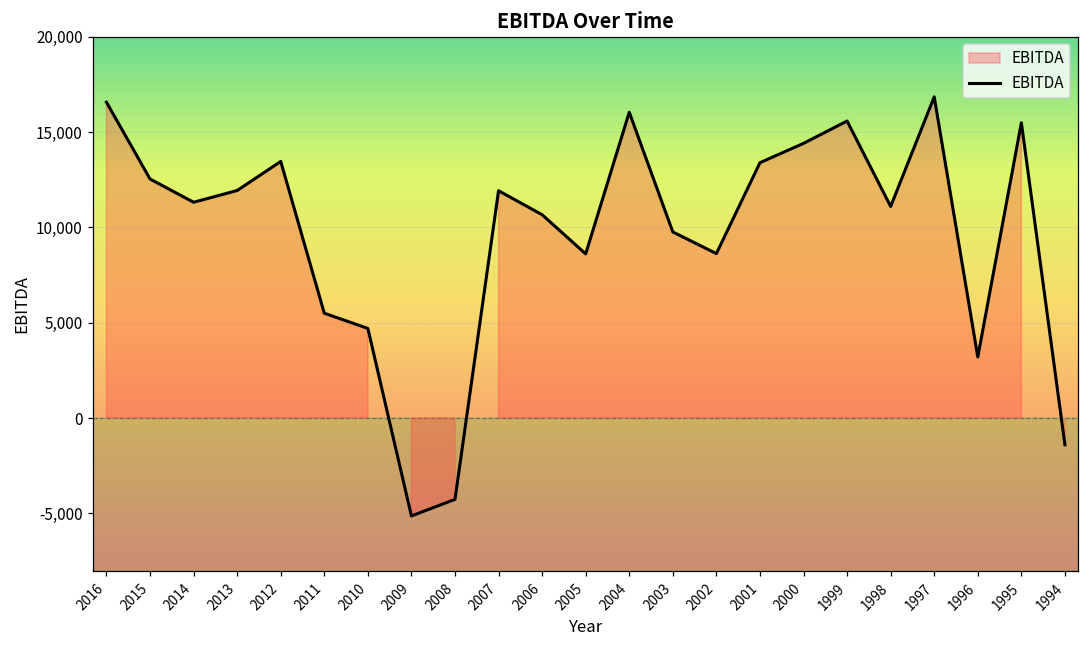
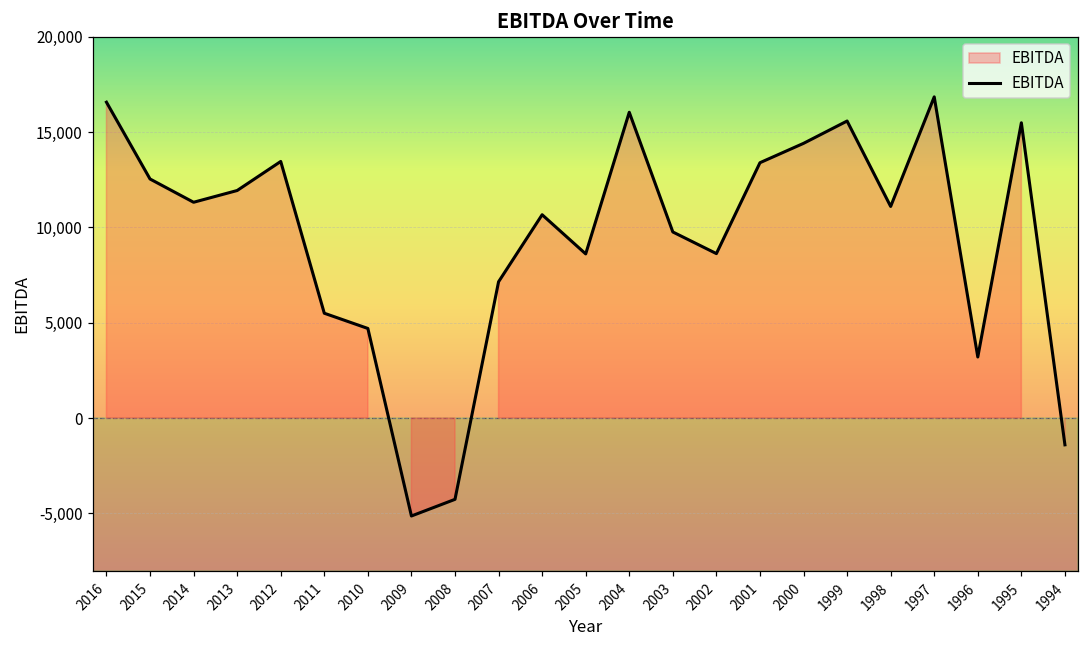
2007: 11,900 -> 7,100
